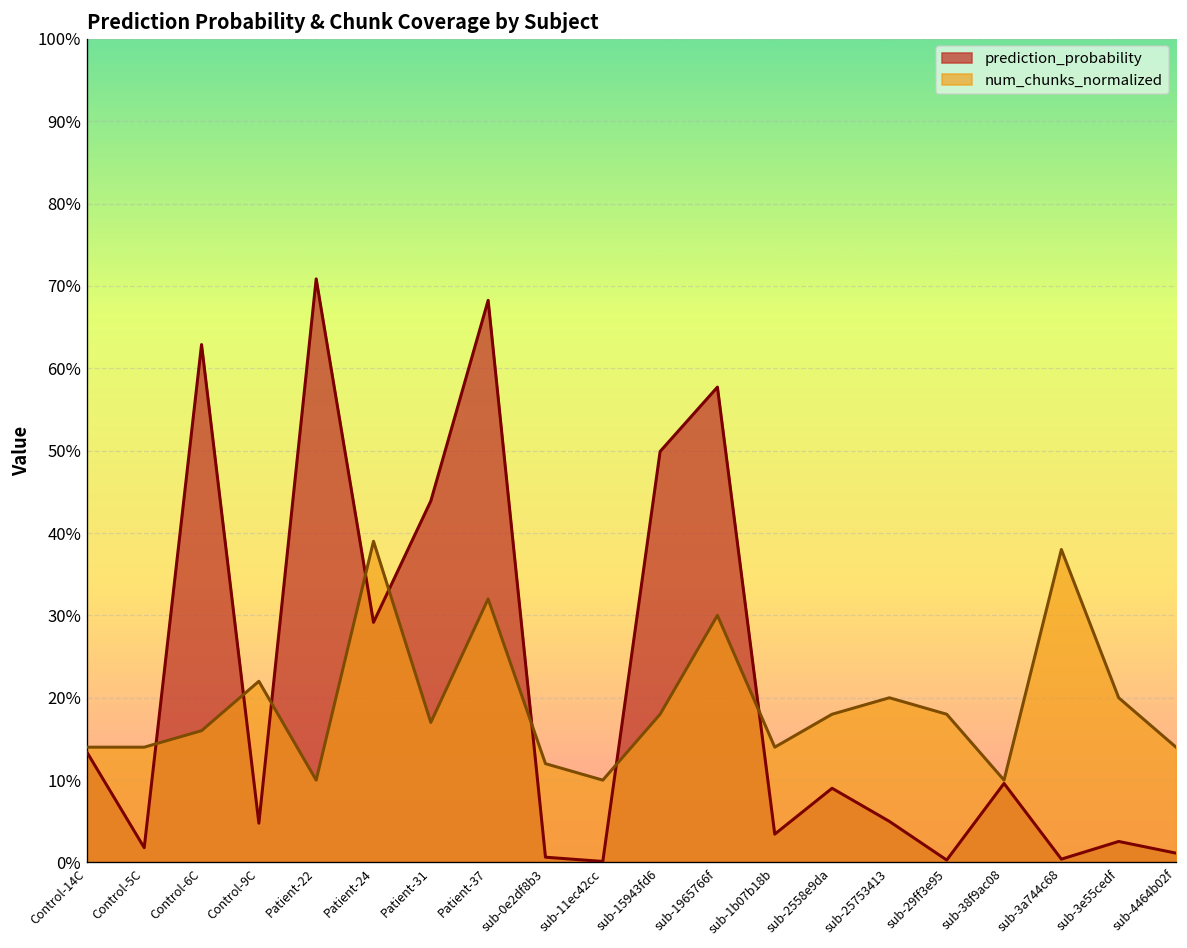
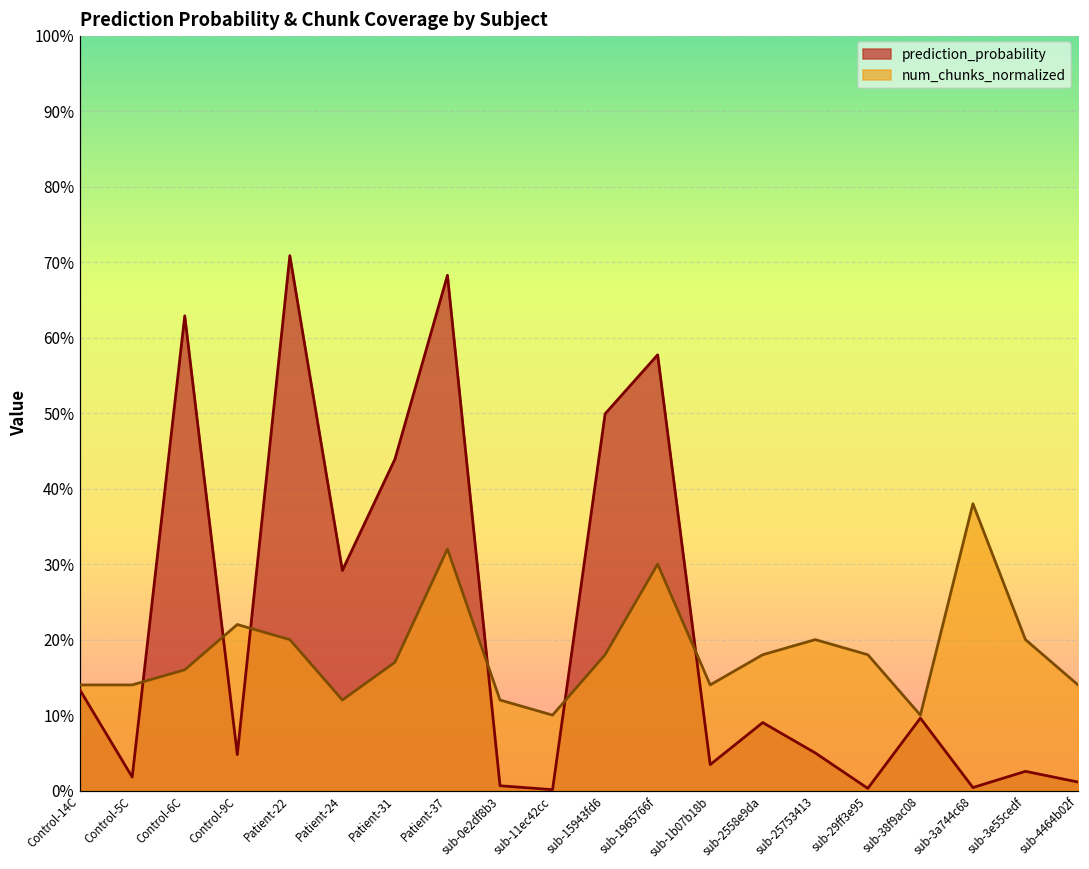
num_chunks_normalized, Patient-22: 10% -> 20%
num_chunks_normalized, Patient-24: 39% -> 12%
